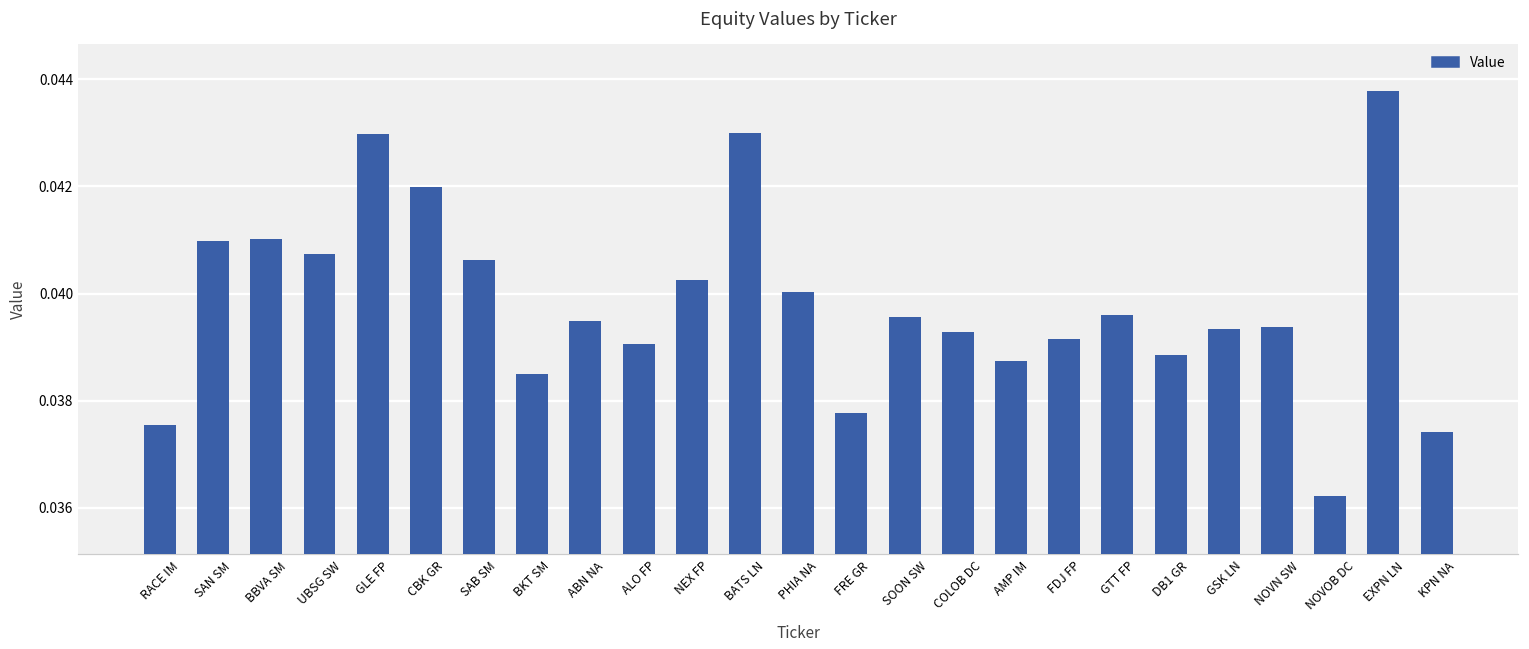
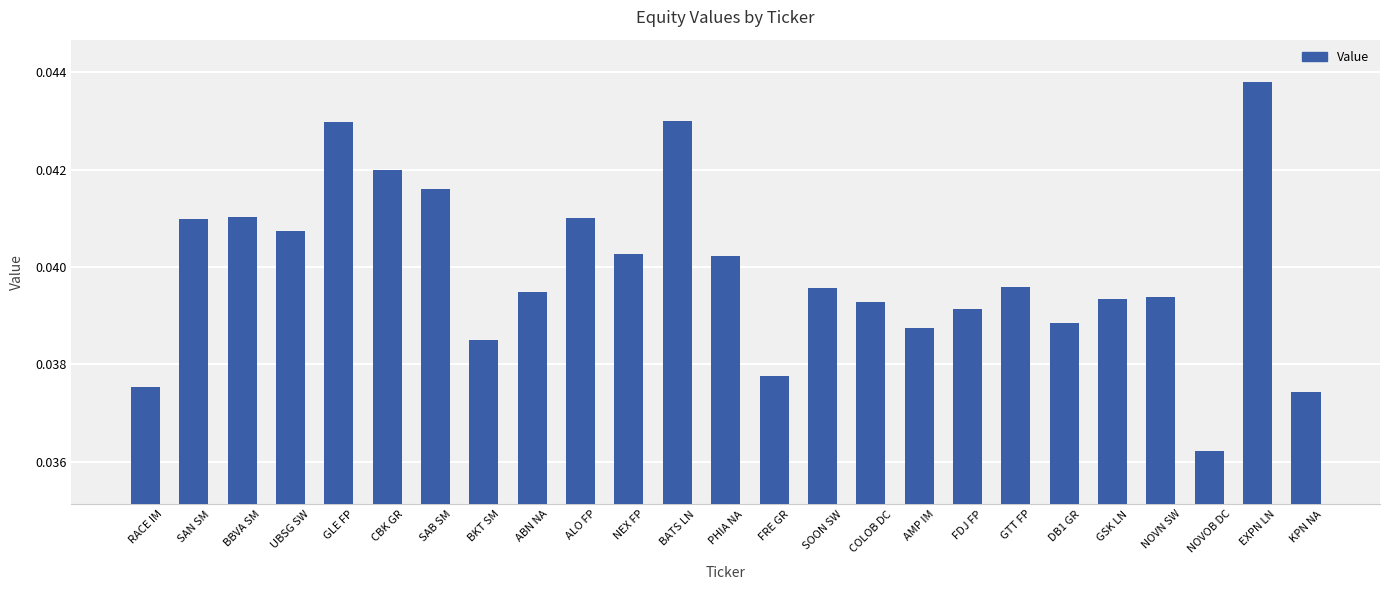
SAB SM: 0.0406 -> 0.0416
ALO FP: 0.0391 -> 0.0410
PHIA NA: 0.0400 -> 0.0402
